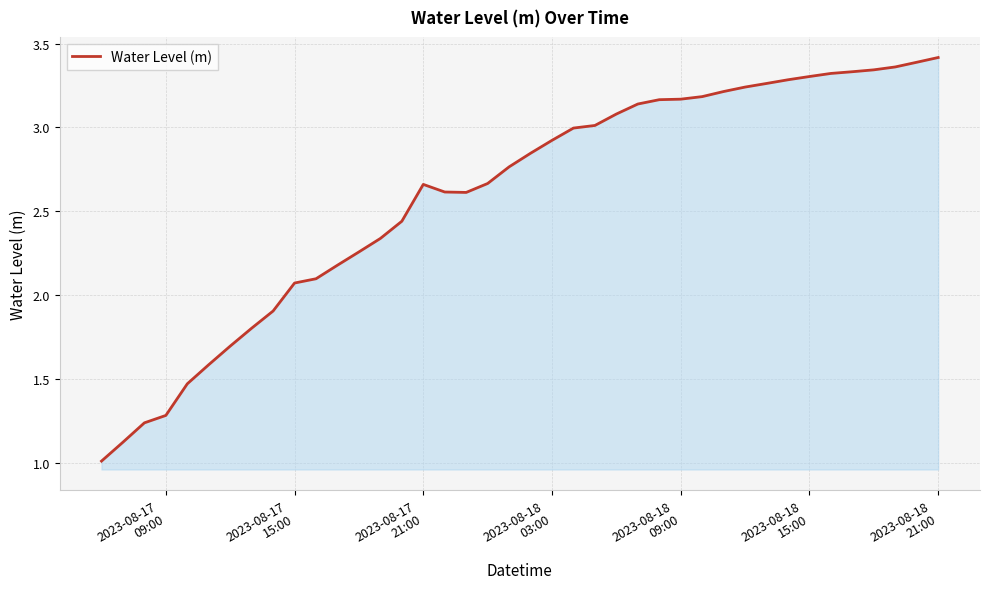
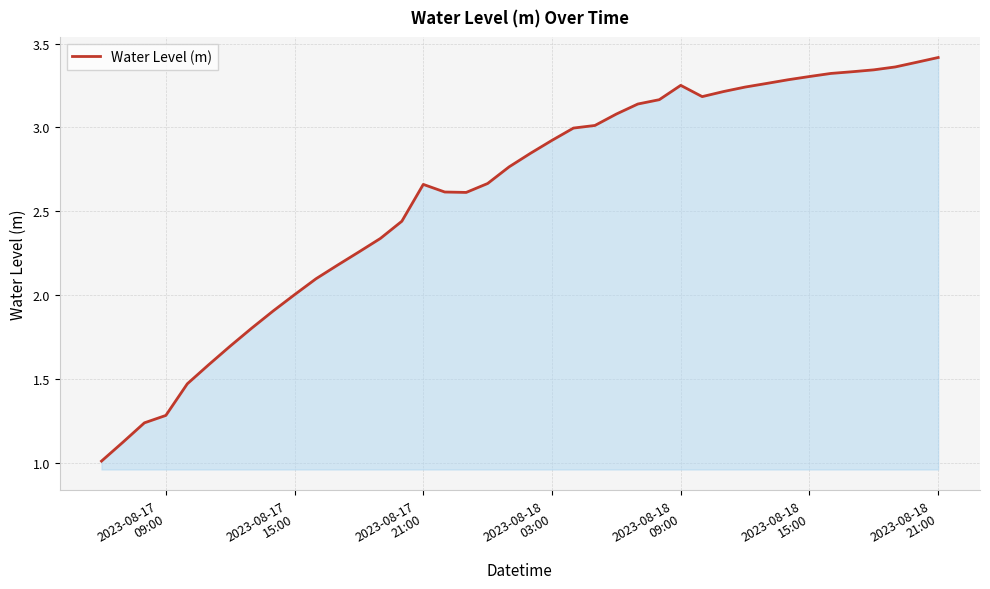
2023-08-17 15:00: 2.07 -> 2.00
2023-08-18 09:00: 3.17 -> 3.25
